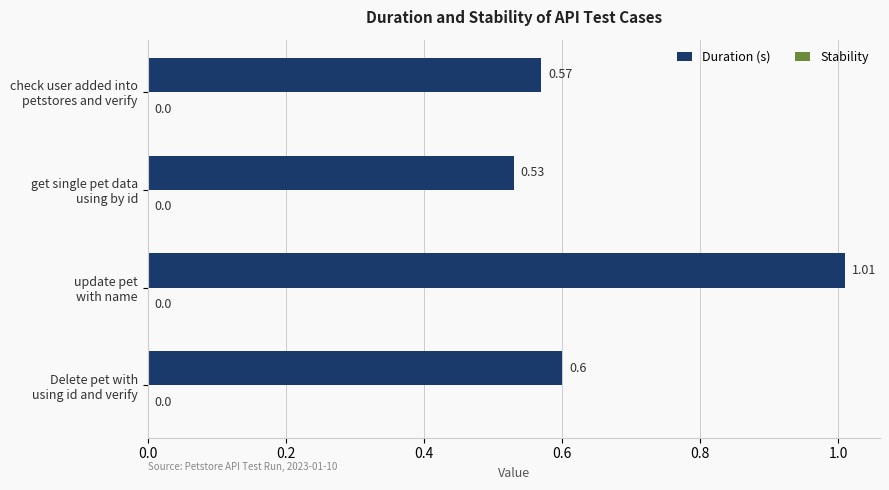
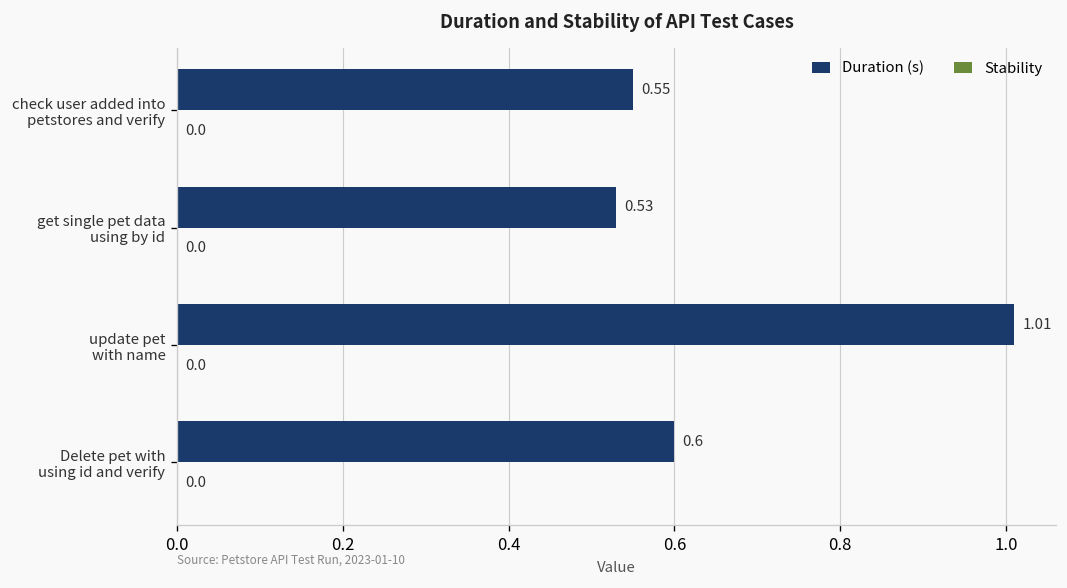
Duration (s), check user added into petstores and verify: 0.57 -> 0.55
